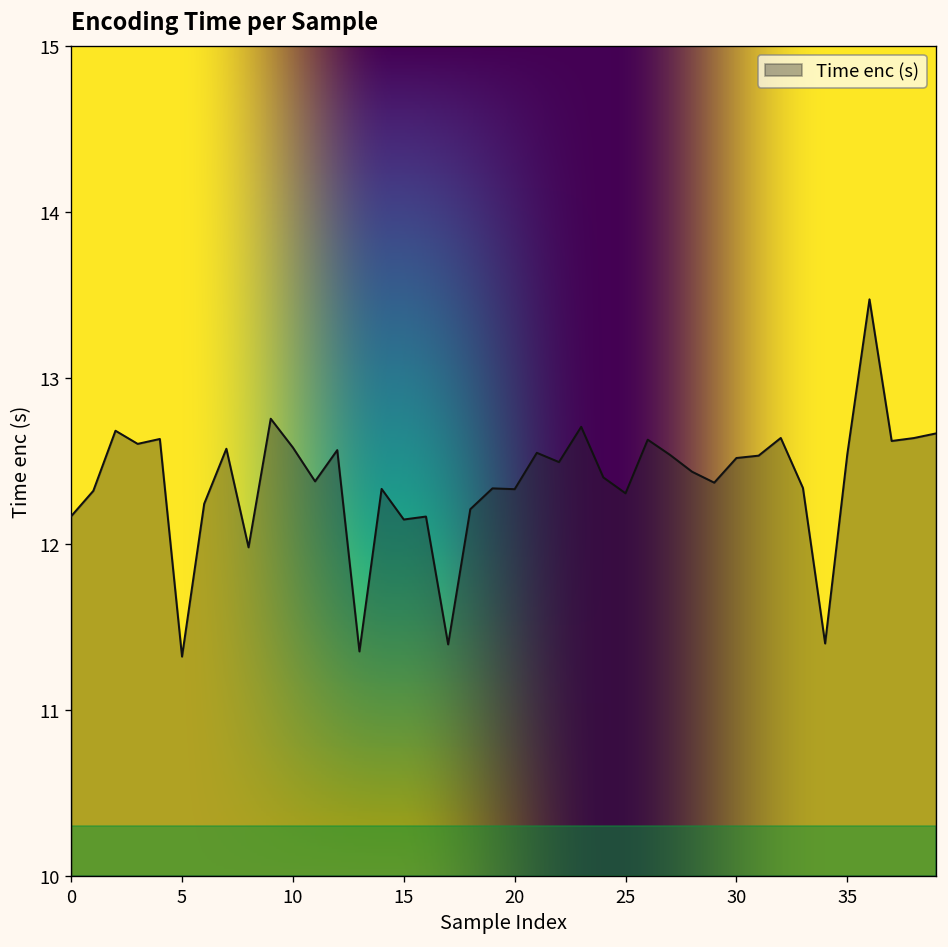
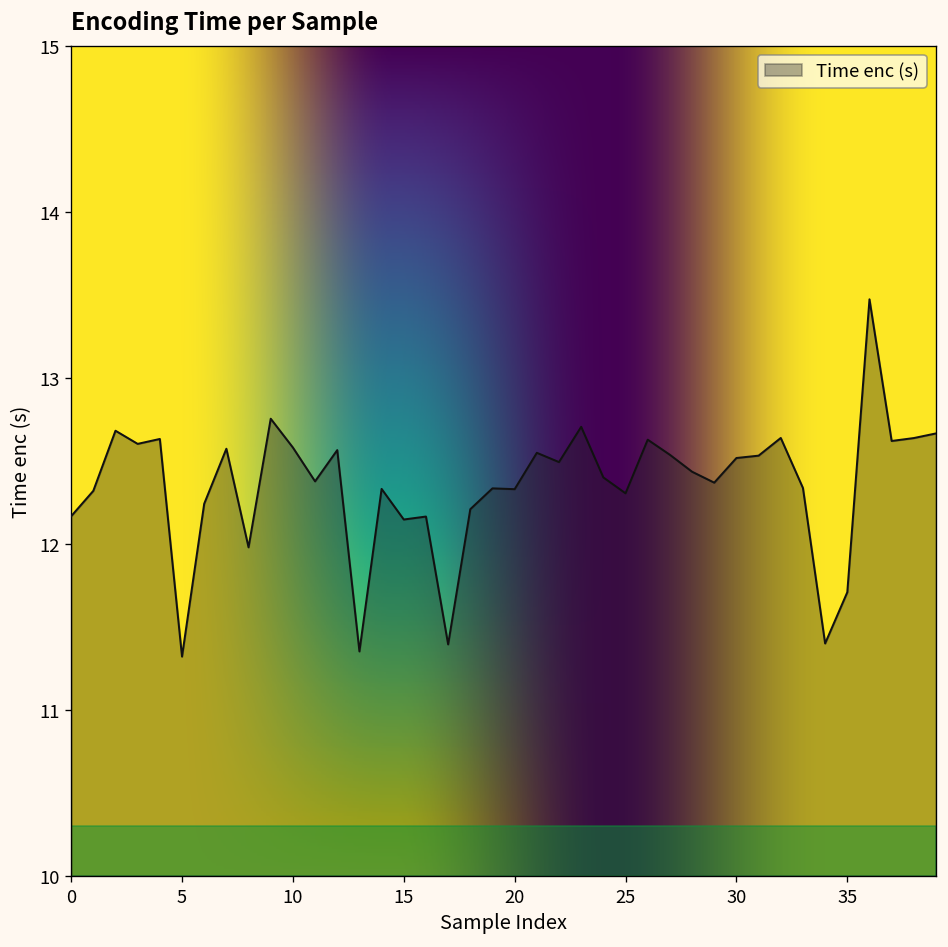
35: 12.54 -> 11.71
